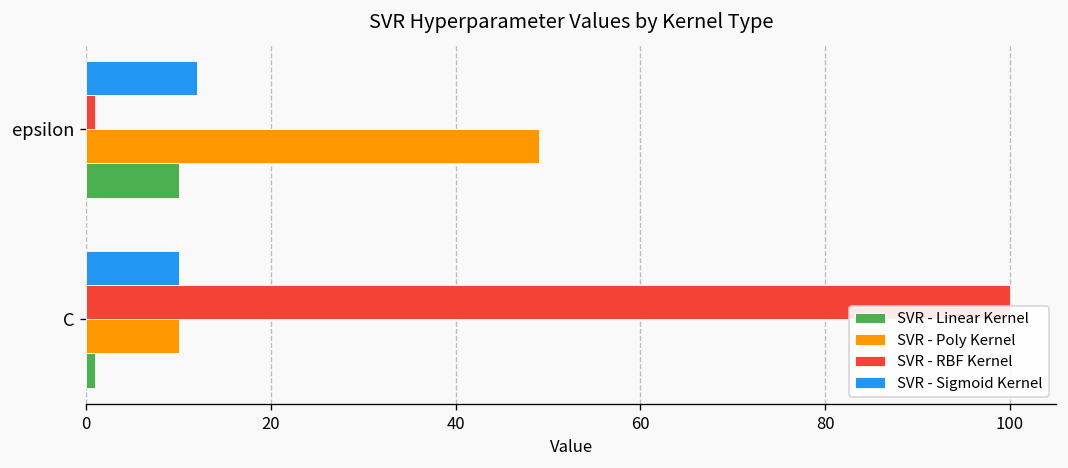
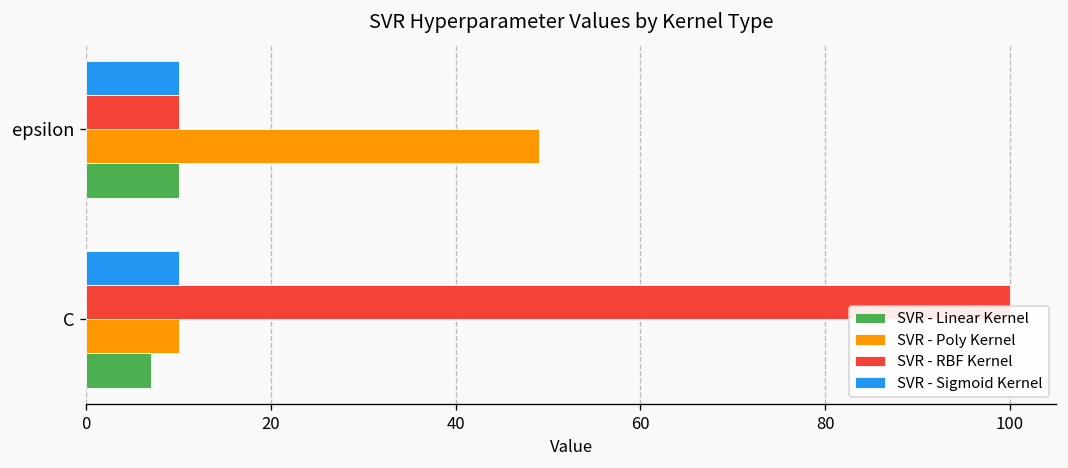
SVR - Sigmoid Kernel, epsilon: 12 -> 10
SVR - RBF Kernel, epsilon: 1 -> 10
SVR - Linear Kernel, C: 1 -> 7
